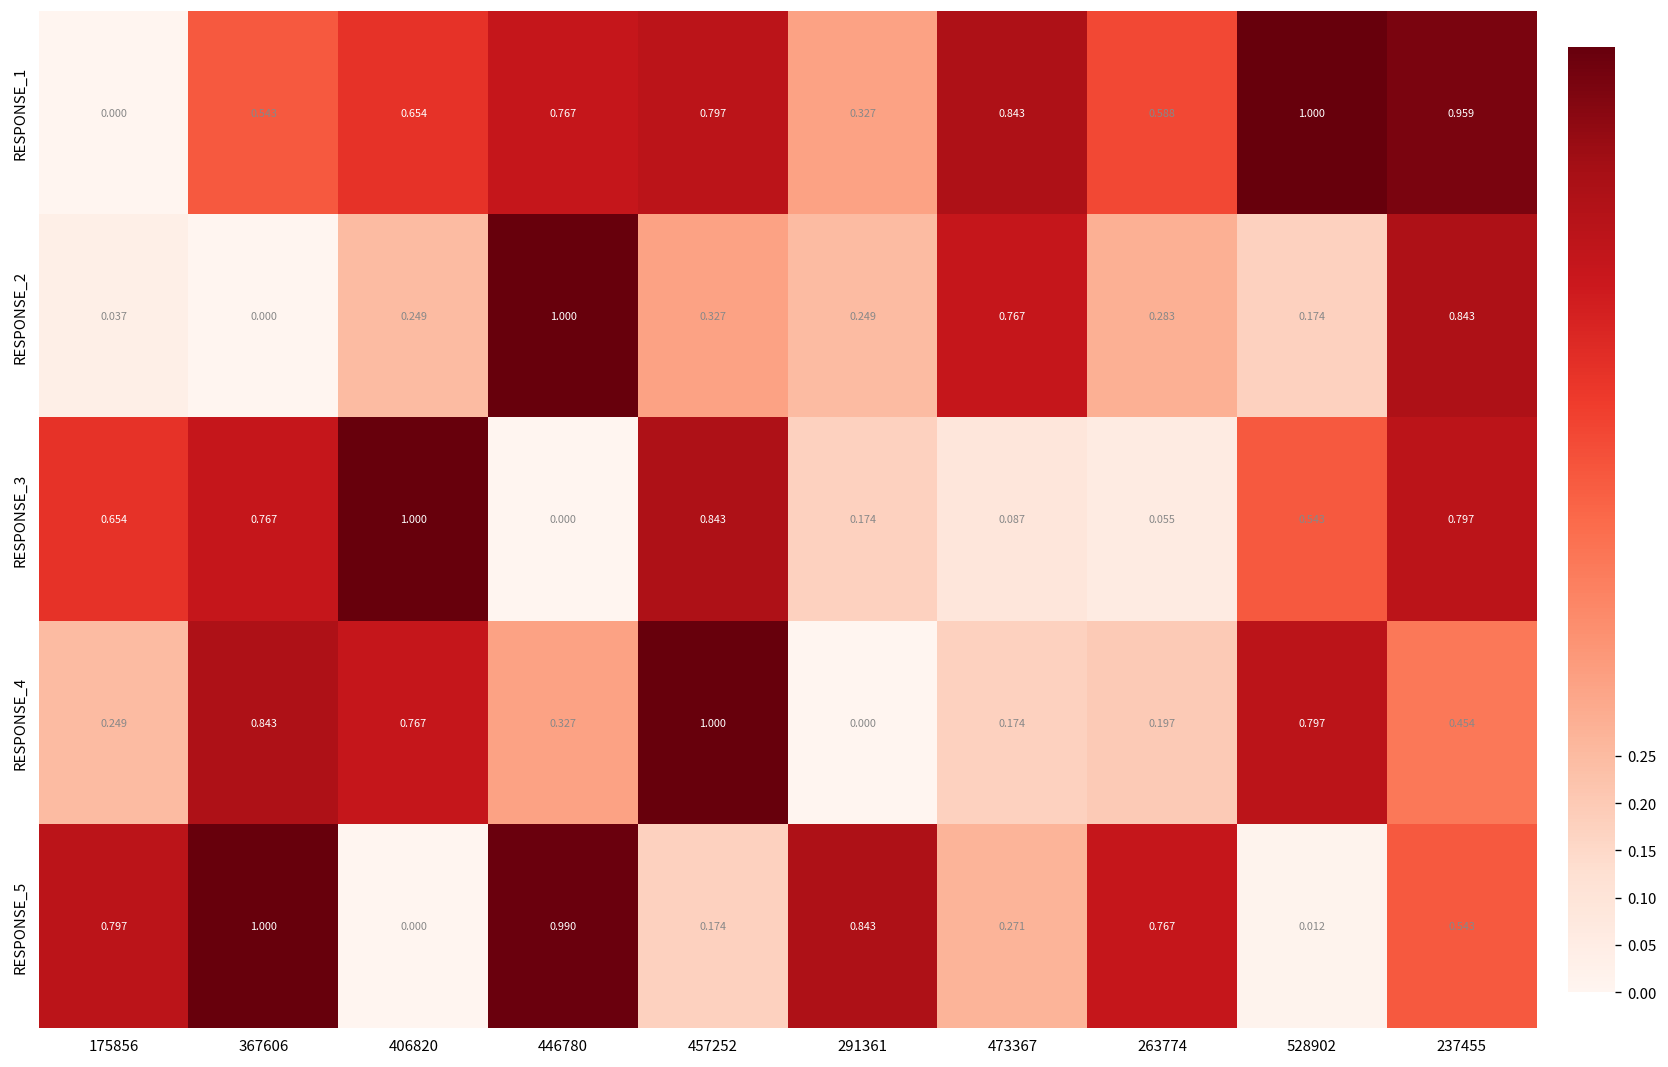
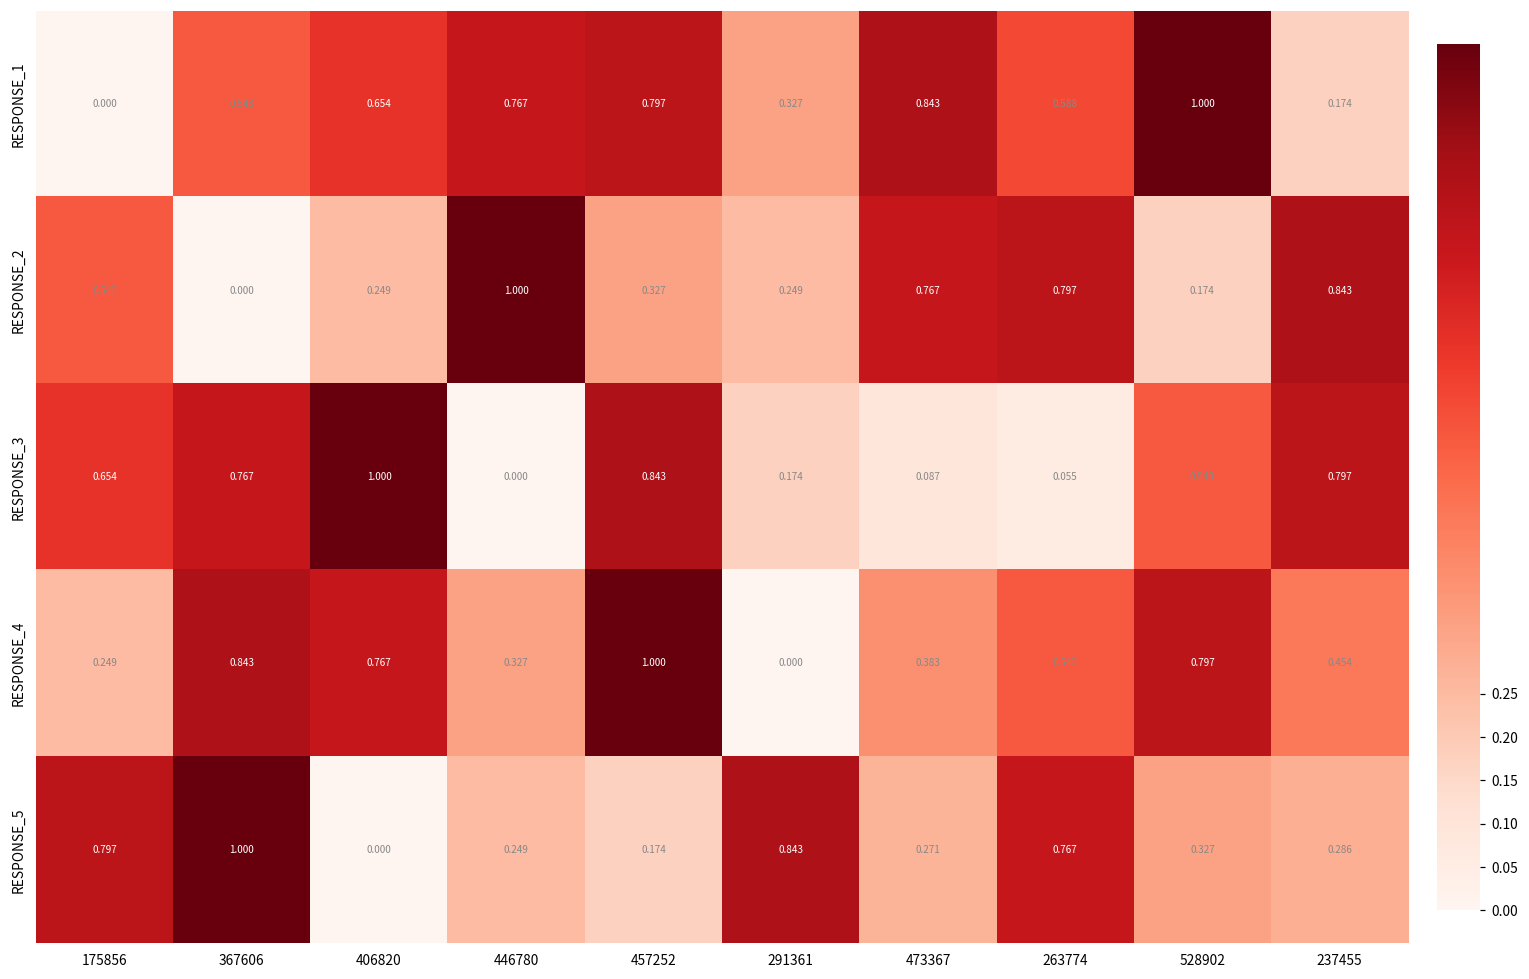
RESPONSE_1, 237455: 0.959 -> 0.174
RESPONSE_2, 175856: 0.037 -> 0.543
RESPONSE_2, 263774: 0.283 -> 0.797
RESPONSE_4, 473367: 0.174 -> 0.383
RESPONSE_4, 263774: 0.197 -> 0.543
RESPONSE_5, 446780: 0.990 -> 0.249
RESPONSE_5, 528902: 0.012 -> 0.327
RESPONSE_5, 237455: 0.543 -> 0.286
